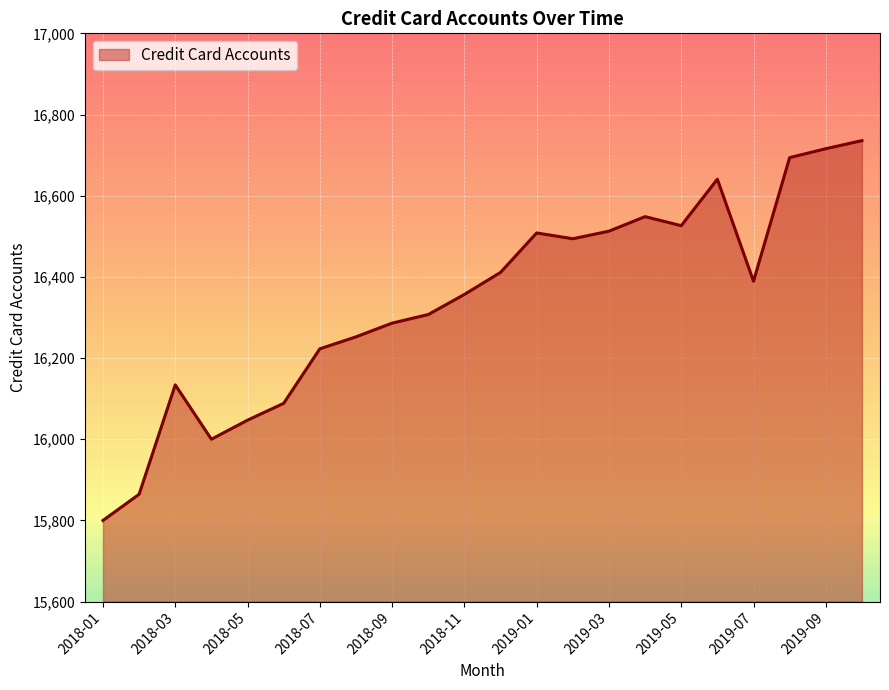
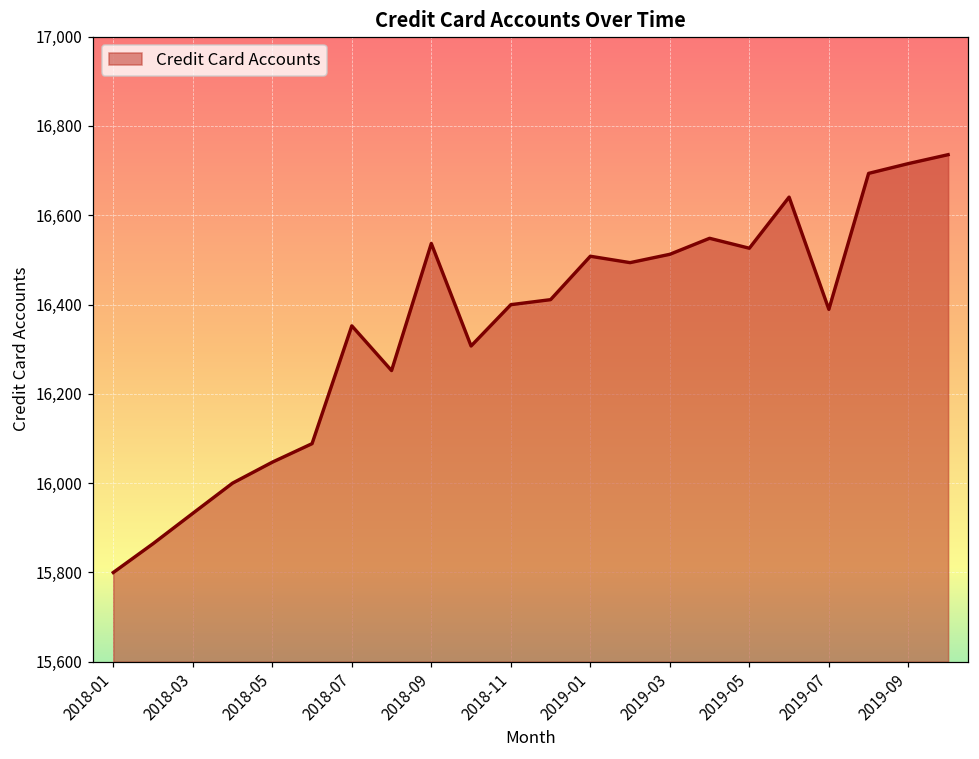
2018-03: 16,130 -> 15,930
2018-07: 16,220 -> 16,350
2018-09: 16,290 -> 16,540
2018-11: 16,360 -> 16,400
